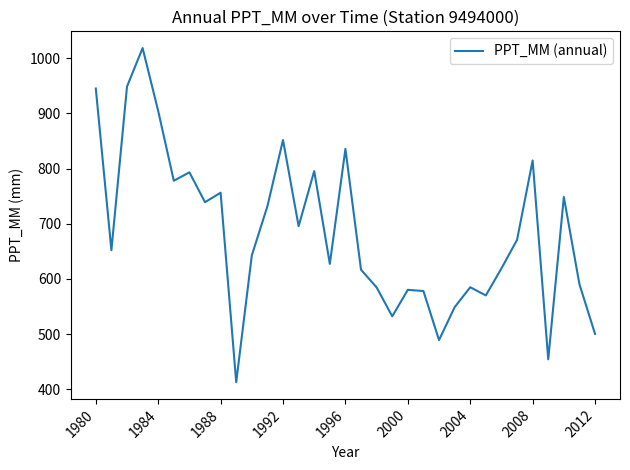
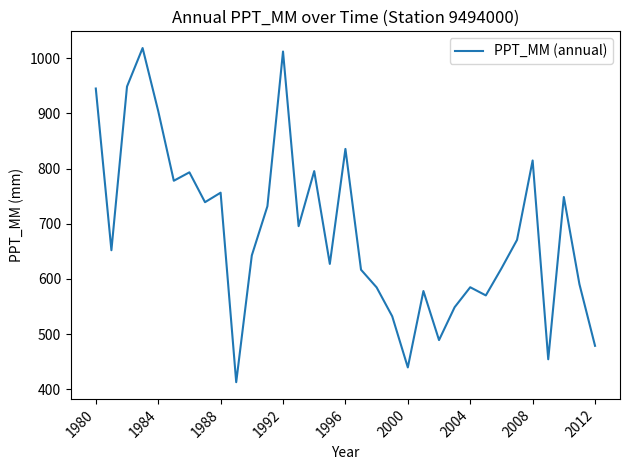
1992: 850 -> 1010
2000: 580 -> 440
2012: 500 -> 480
